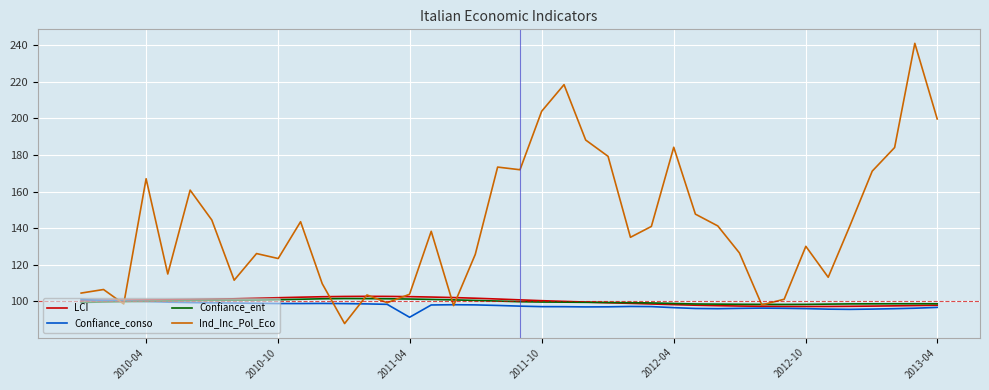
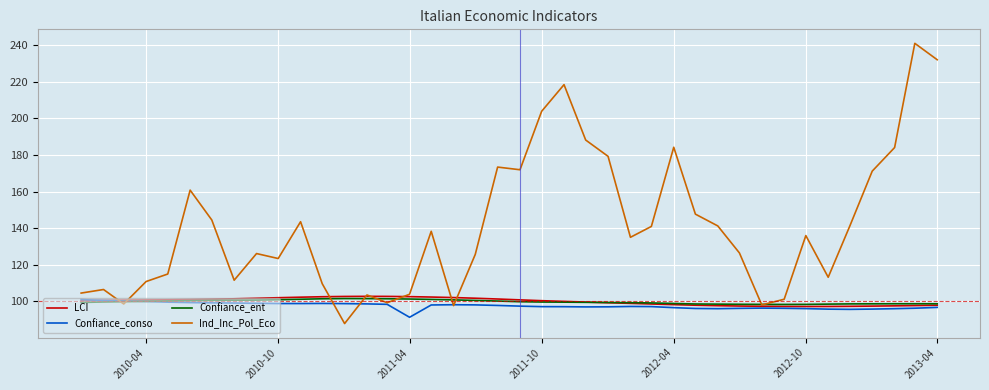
Ind_Inc_Pol_Eco, 2010-04: 167 -> 111
Ind_Inc_Pol_Eco, 2012-10: 130 -> 136
Ind_Inc_Pol_Eco, 2013-04: 200 -> 232
